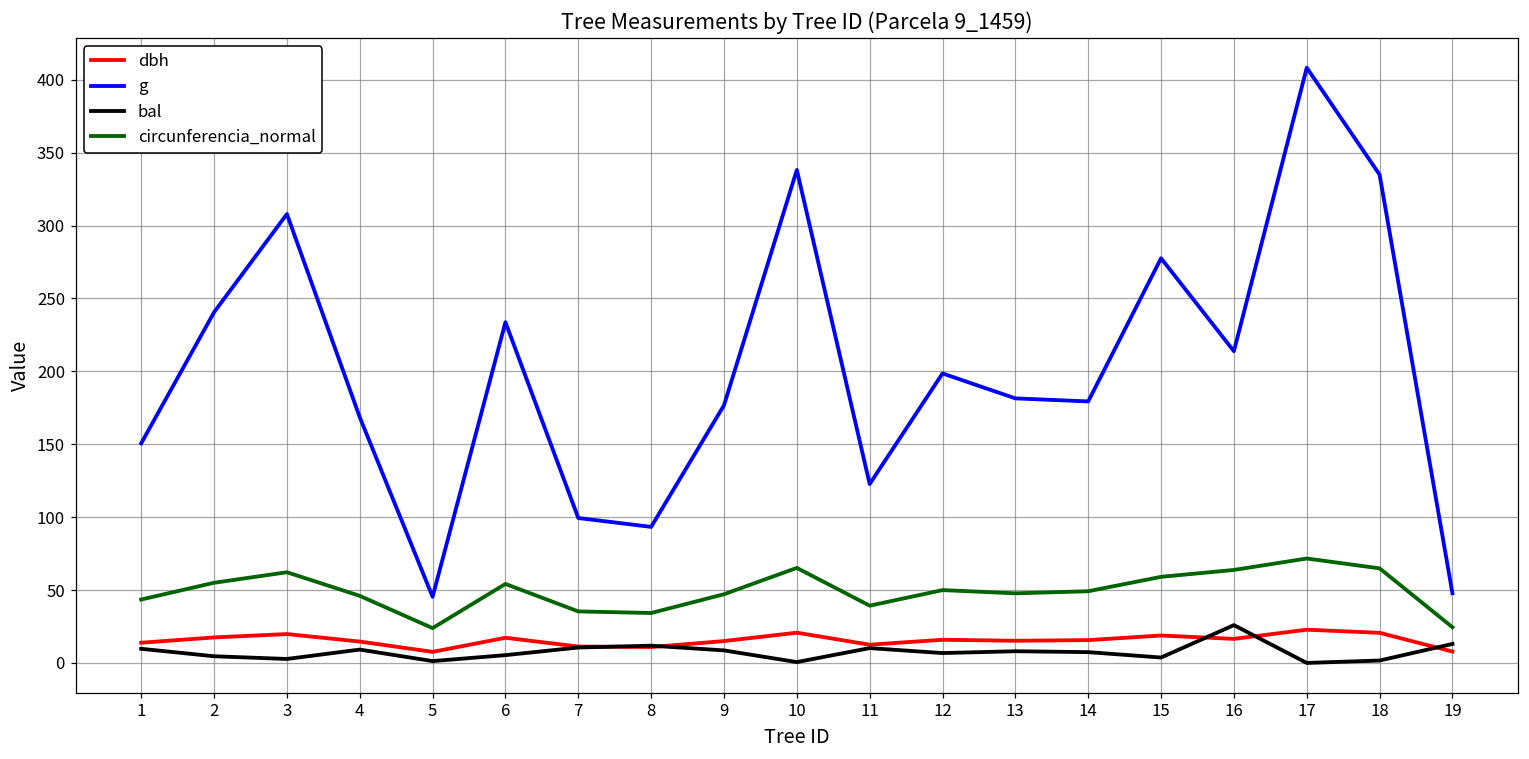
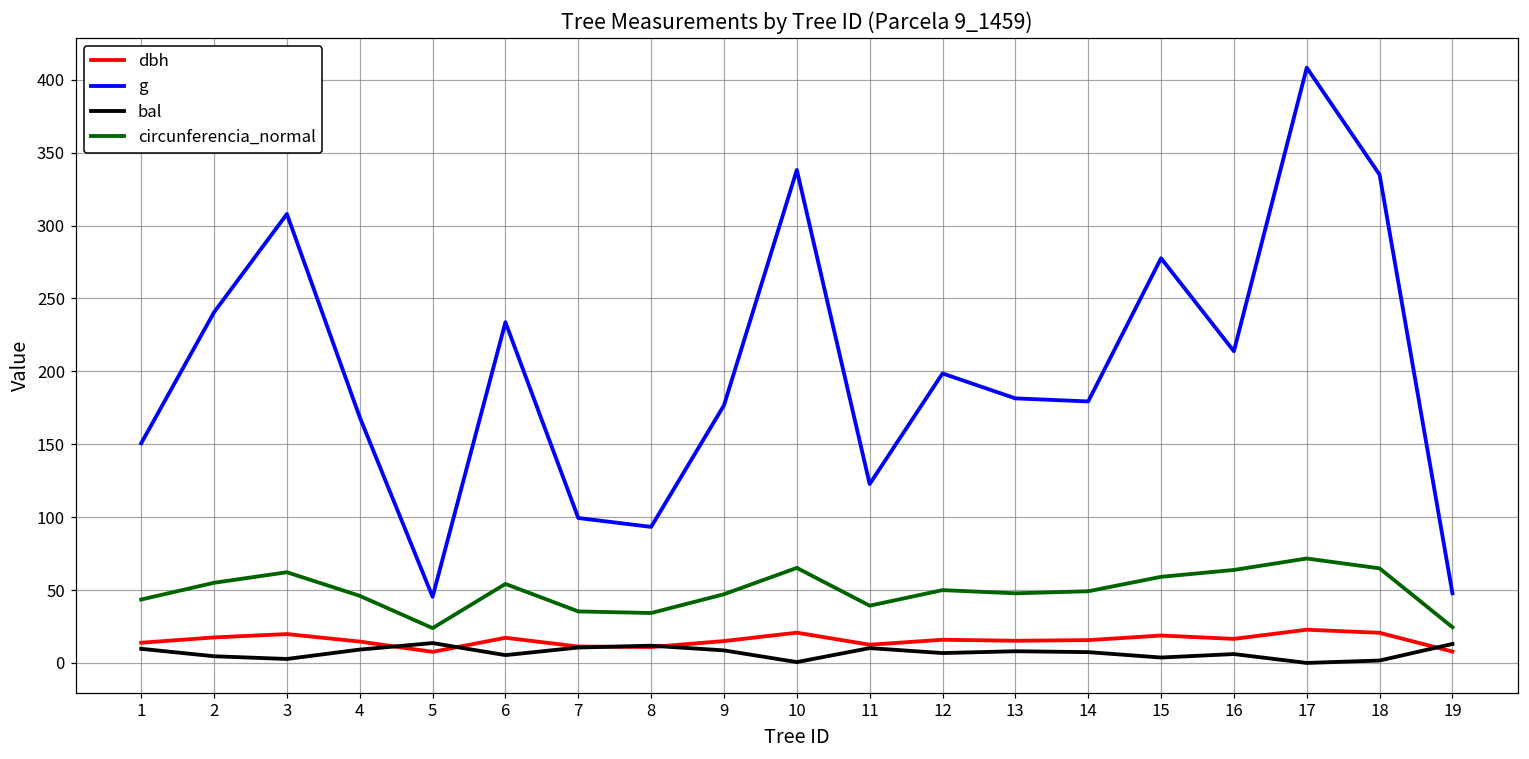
bal, 5: 1 -> 14
bal, 16: 26 -> 6
